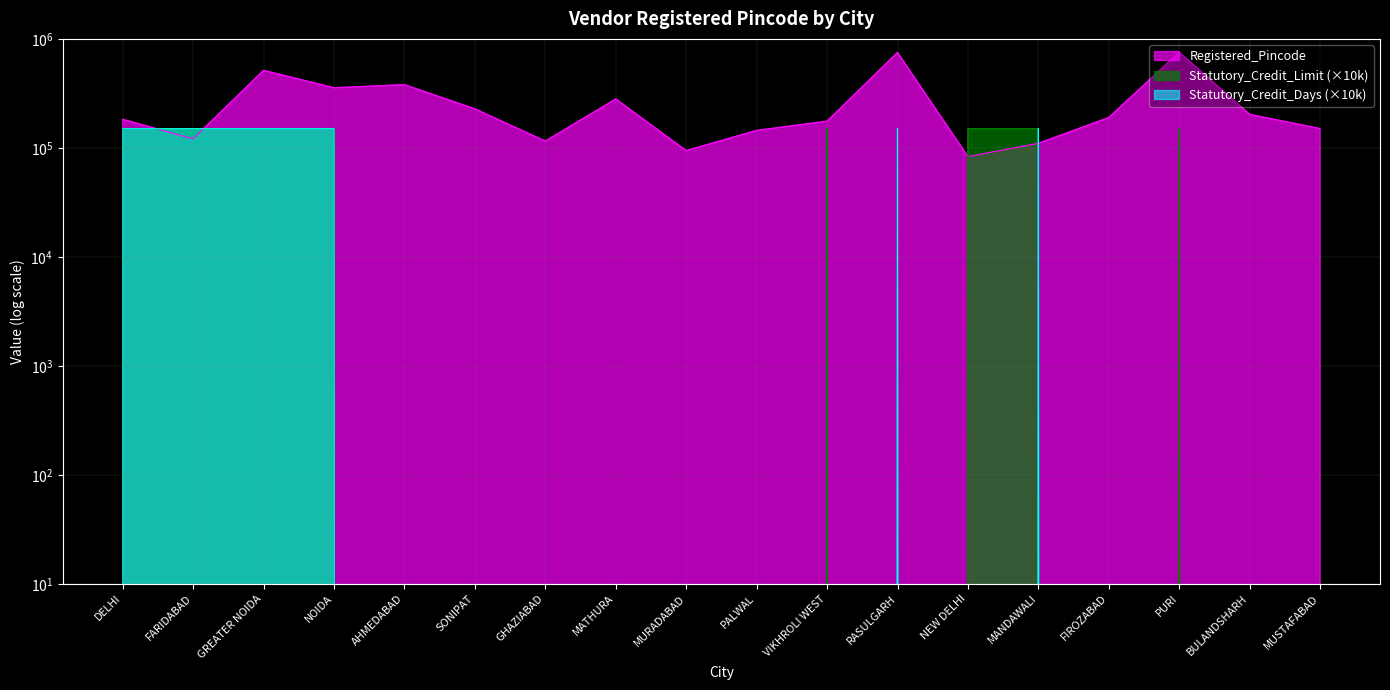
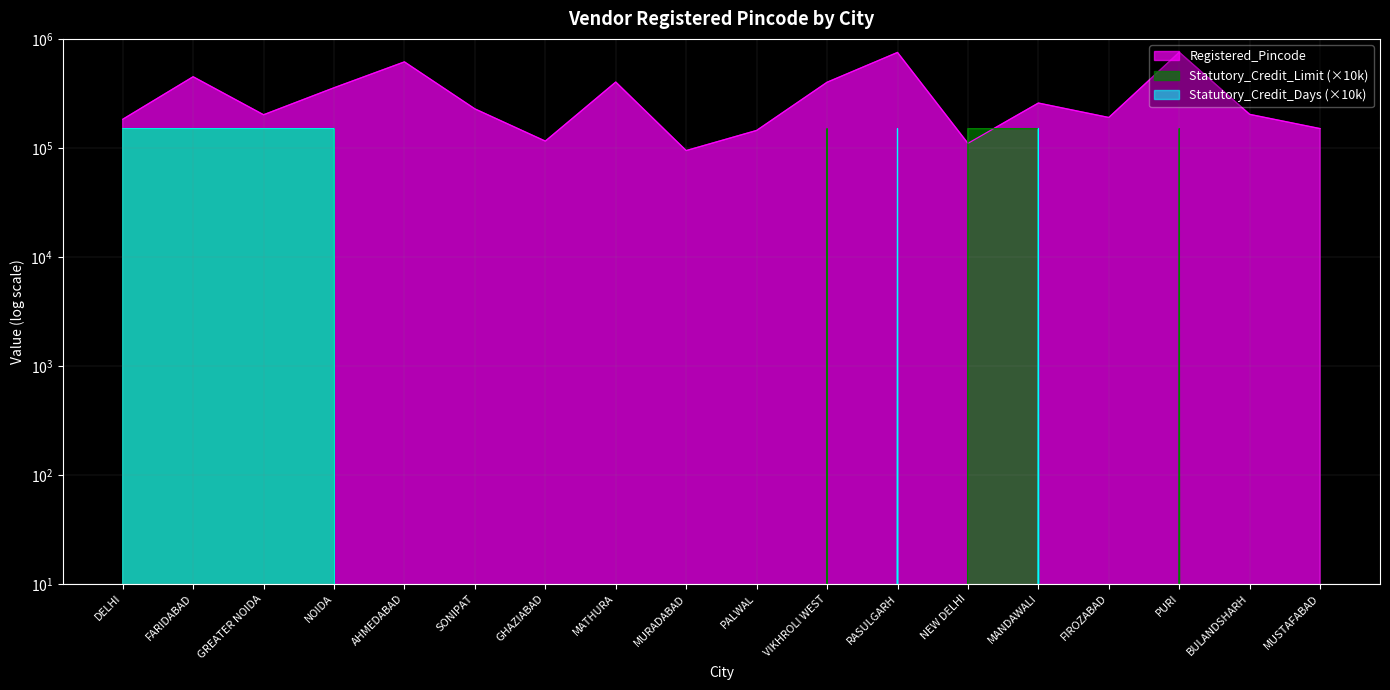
Registered_Pincode, FARIDABAD: 120000 -> 450000
Registered_Pincode, GREATER NOIDA: 500000 -> 200000
Registered_Pincode, AHMEDABAD: 380000 -> 600000
Registered_Pincode, MATHURA: 280000 -> 400000
Registered_Pincode, VIKHROLI WEST: 180000 -> 400000
Registered_Pincode, NEW DELHI: 80000 -> 110000
Registered_Pincode, MANDAWALI: 110000 -> 260000
